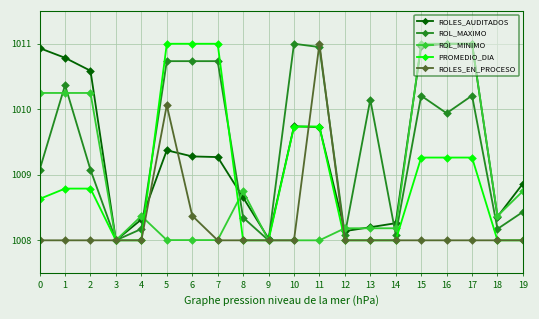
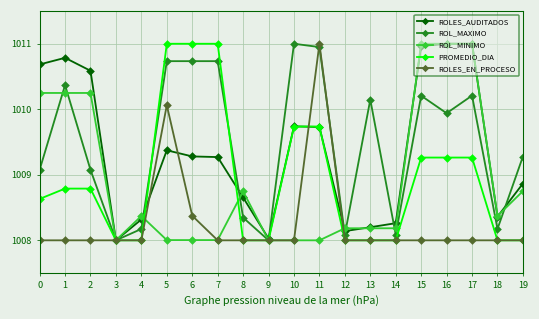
ROLES_AUDITADOS, 0: 1010.9 -> 1010.7
ROL_MAXIMO, 19: 1008.4 -> 1009.3
